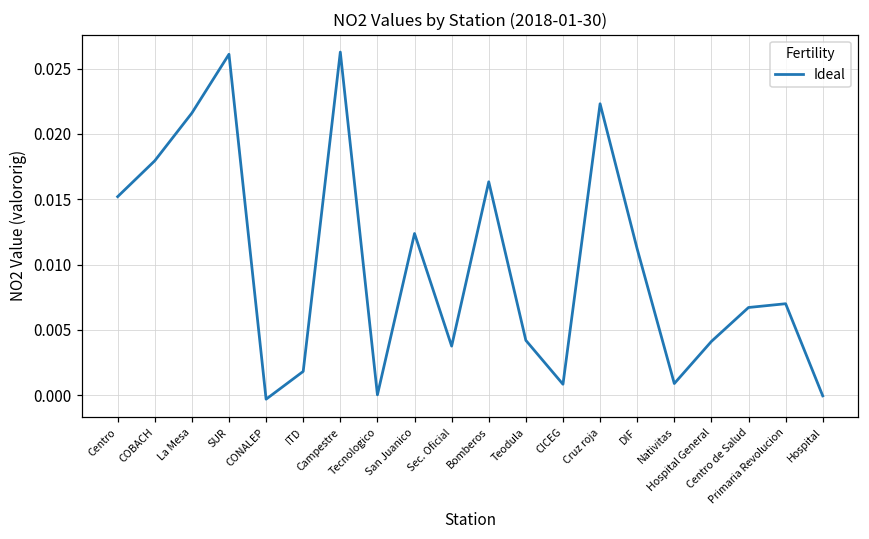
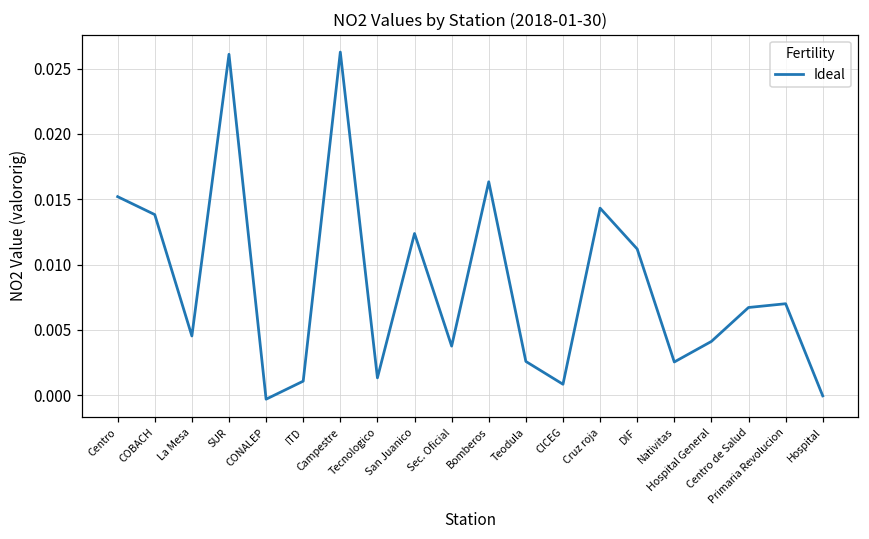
COBACH: 0.0179 -> 0.0138
La Mesa: 0.0216 -> 0.0045
ITD: 0.0018 -> 0.0011
Tecnologico: 0.0000 -> 0.0013
Teodula: 0.0042 -> 0.0026
Cruz roja: 0.0223 -> 0.0143
Nativitas: 0.0009 -> 0.0025
